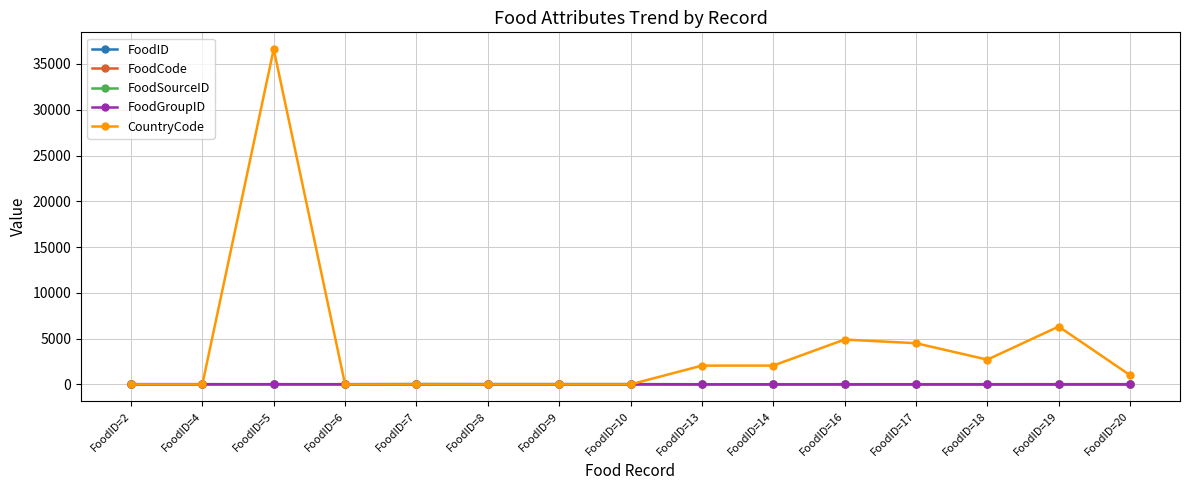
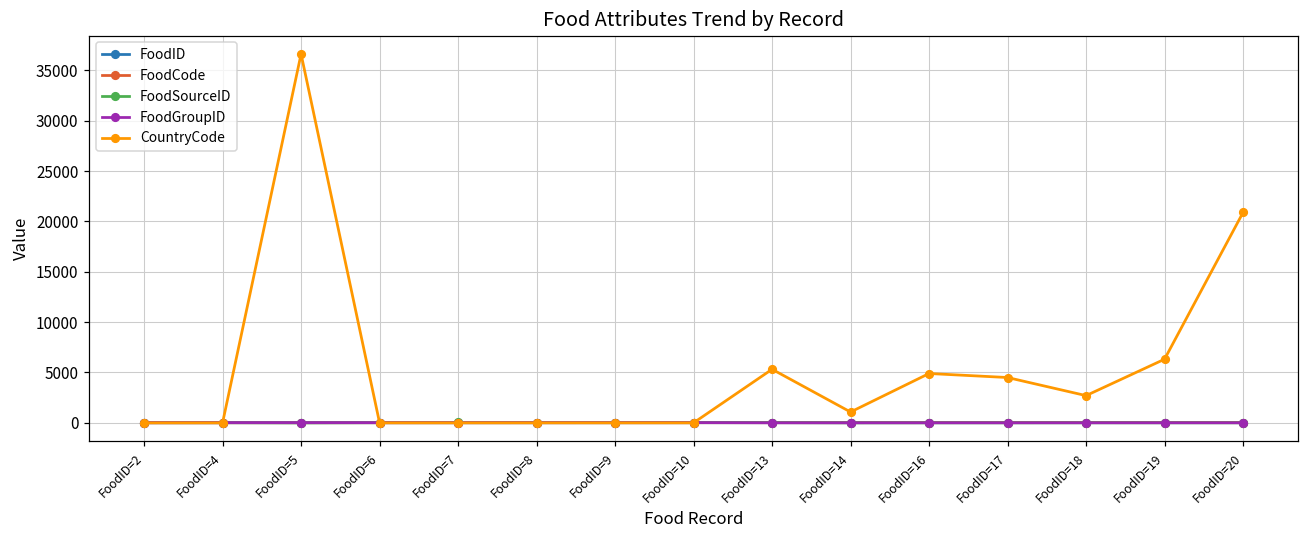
CountryCode, FoodID=13: 2000 -> 5000
CountryCode, FoodID=14: 2000 -> 1000
CountryCode, FoodID=20: 1000 -> 21000
